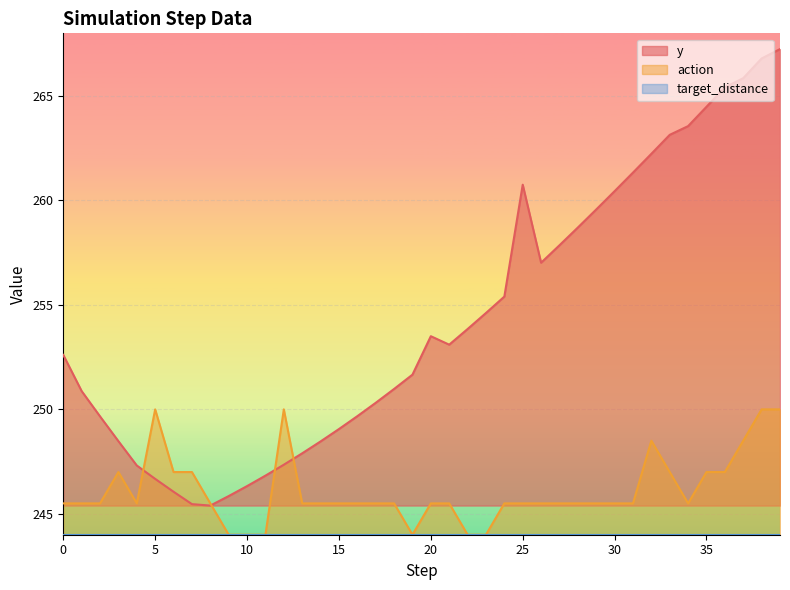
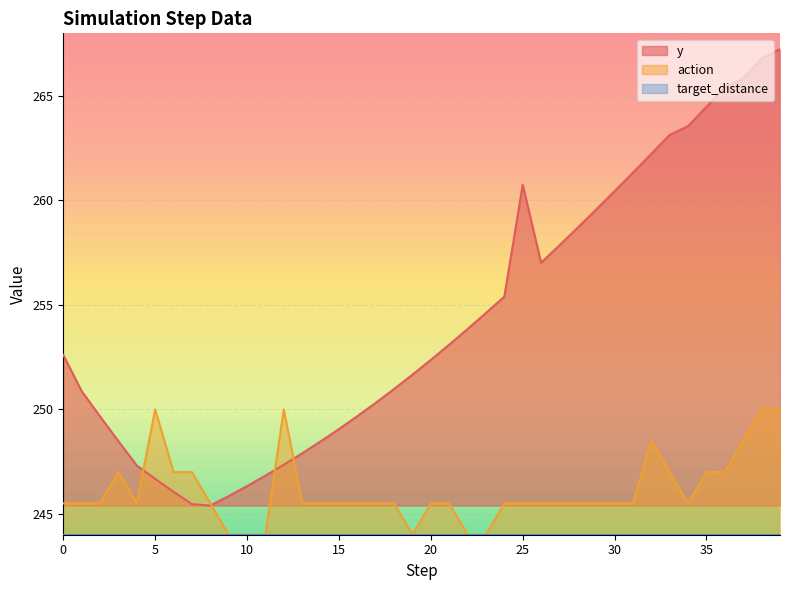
y, 20: 253.5 -> 252.4
